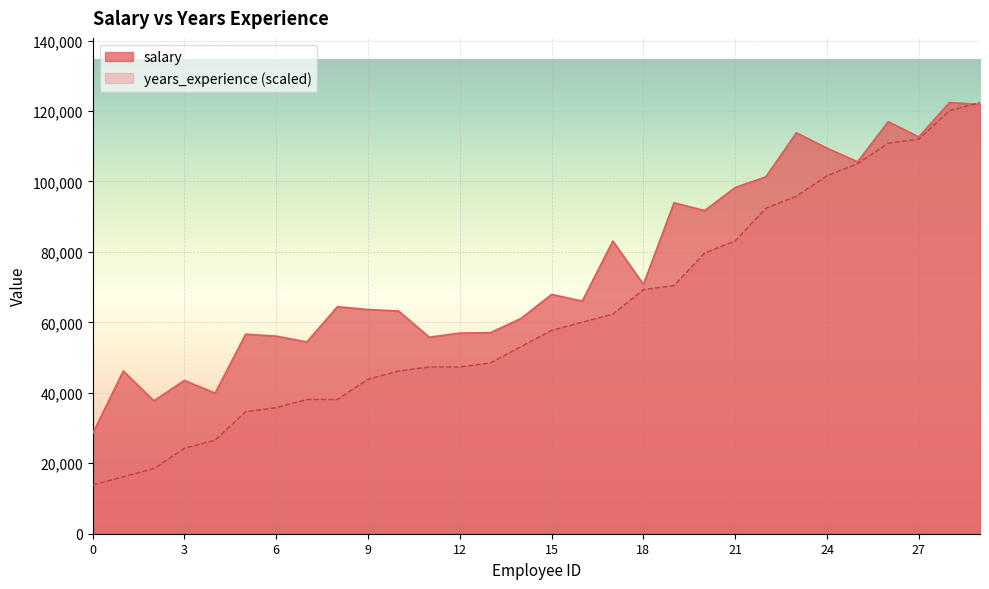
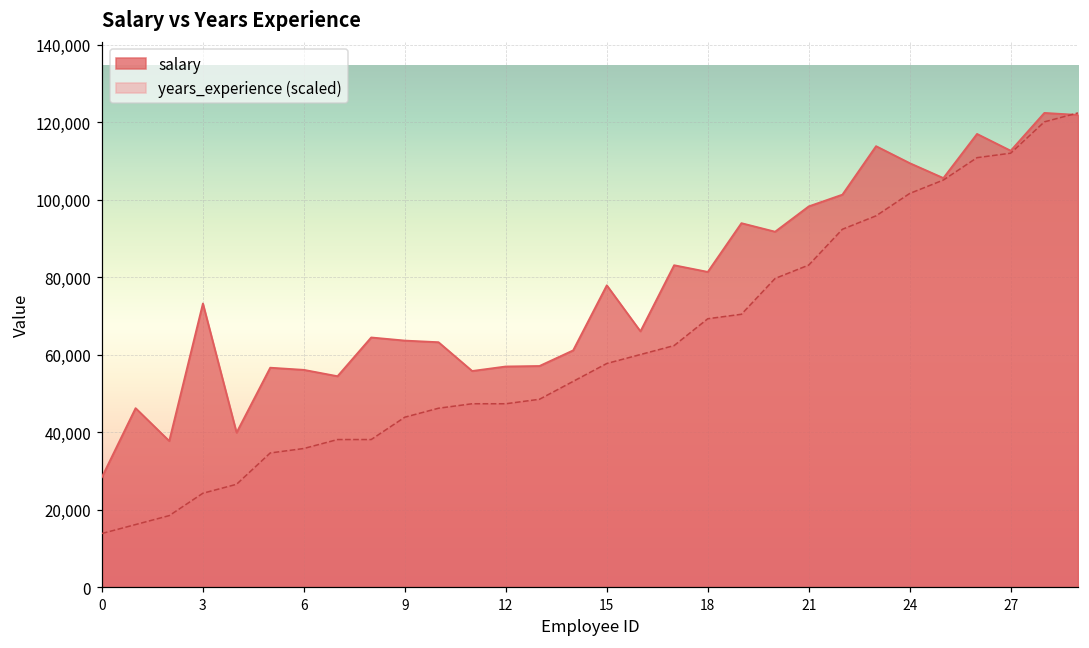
salary, 3: 44,000 -> 73,000
salary, 15: 68,000 -> 78,000
salary, 18: 71,000 -> 81,000
